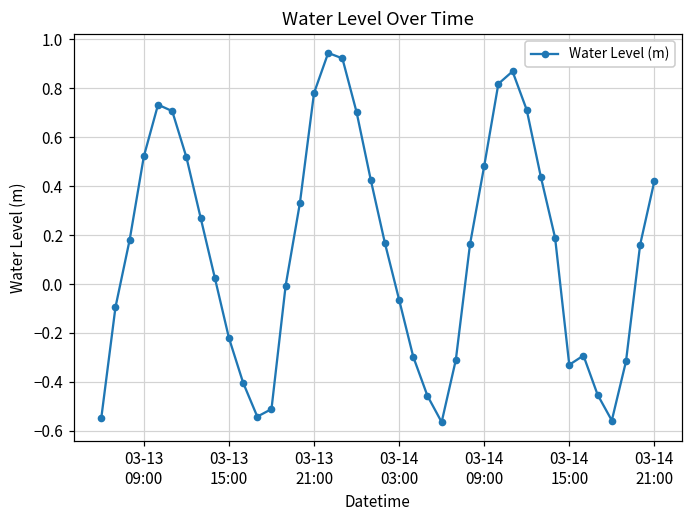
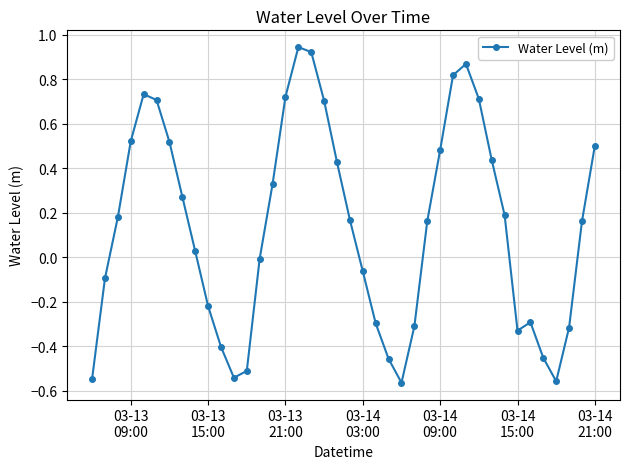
03-13 21:00: 0.78 -> 0.72
03-14 21:00: 0.42 -> 0.50
